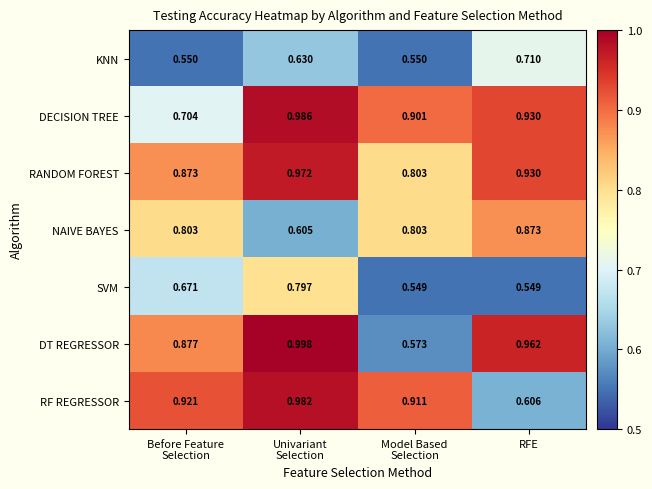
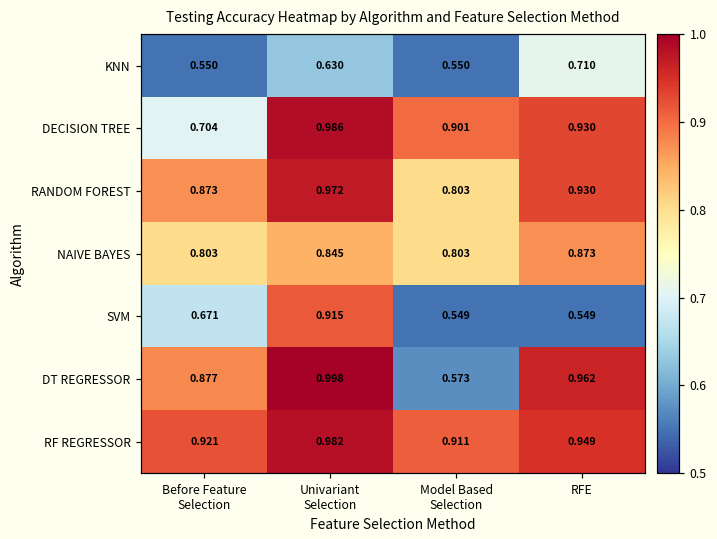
NAIVE BAYES, Univariant Selection: 0.605 -> 0.845
SVM, Univariant Selection: 0.797 -> 0.915
RF REGRESSOR, RFE: 0.606 -> 0.949
